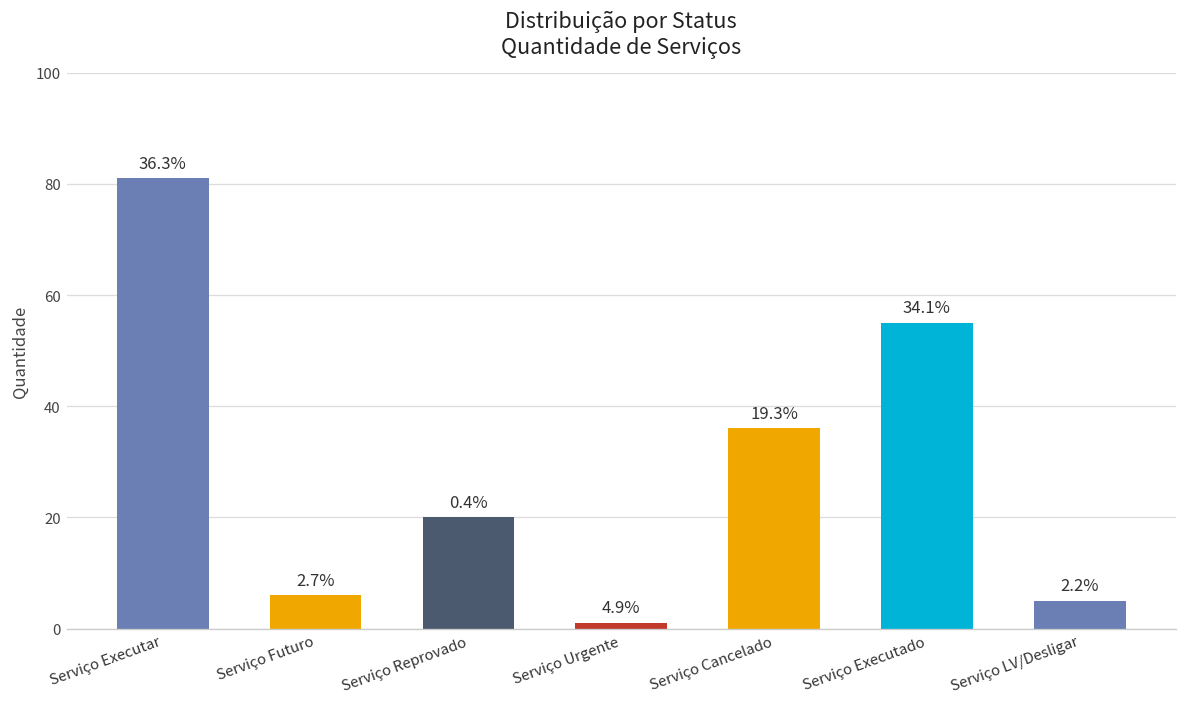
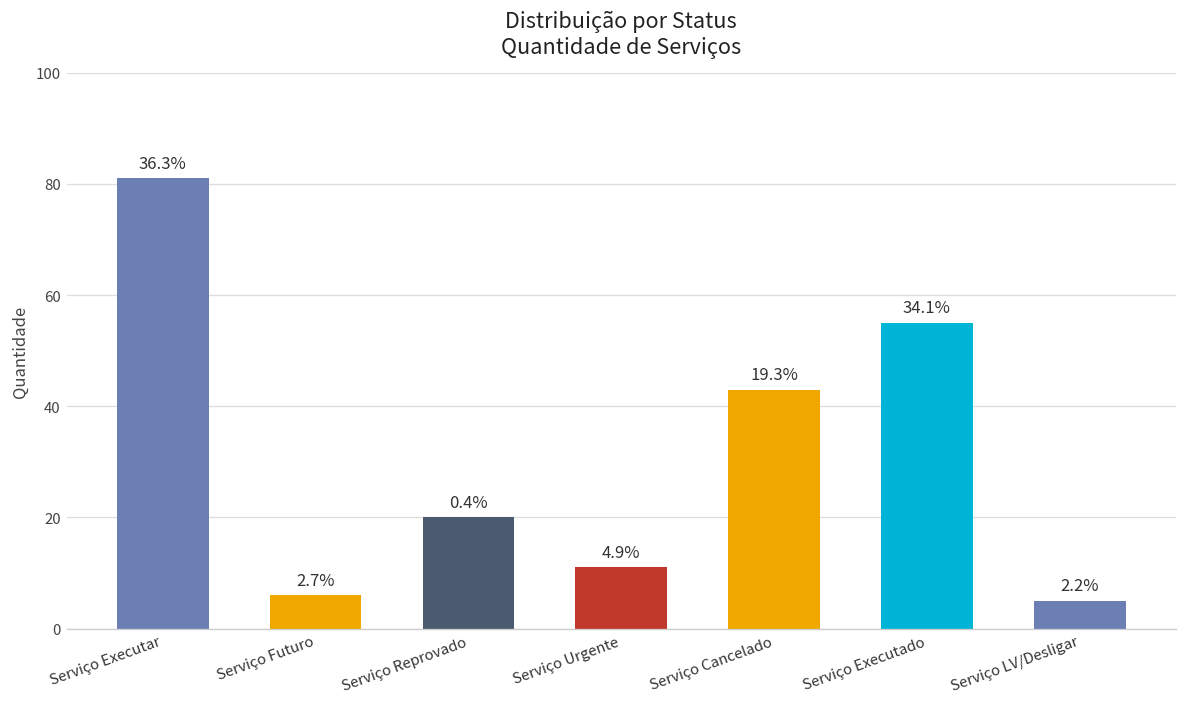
Serviço Urgente: 1 -> 11
Serviço Cancelado: 36 -> 43
